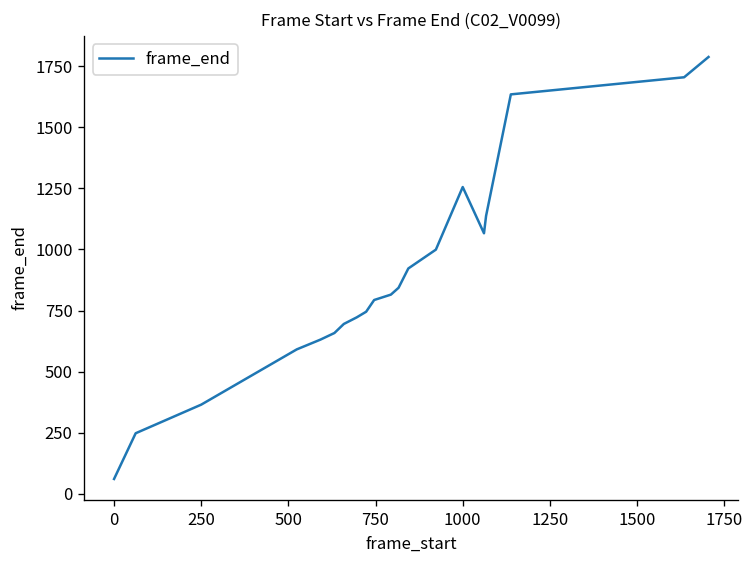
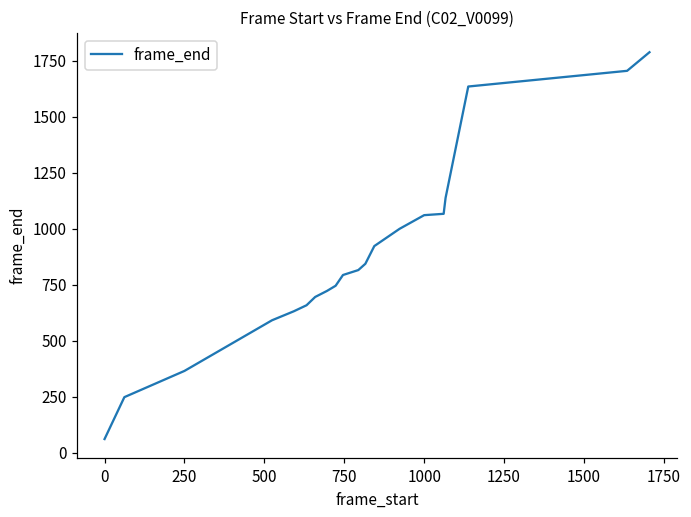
1000: 1260 -> 1060
